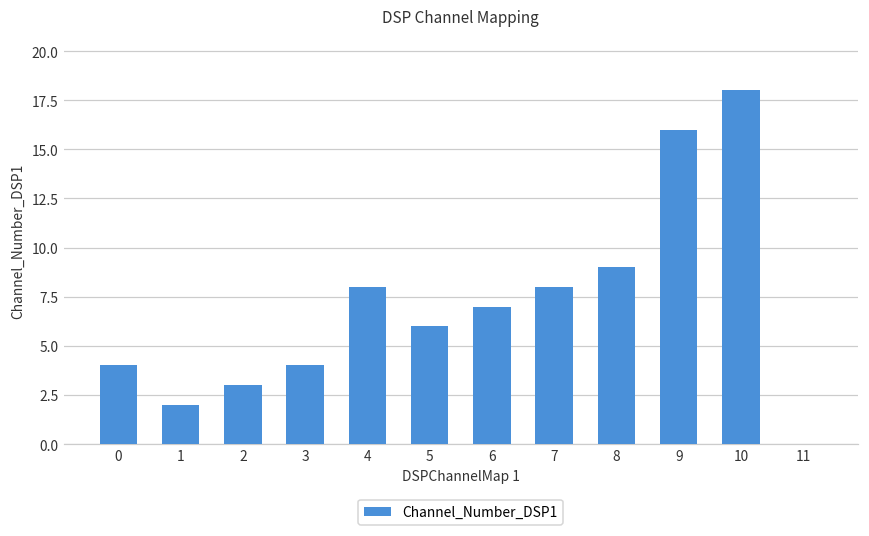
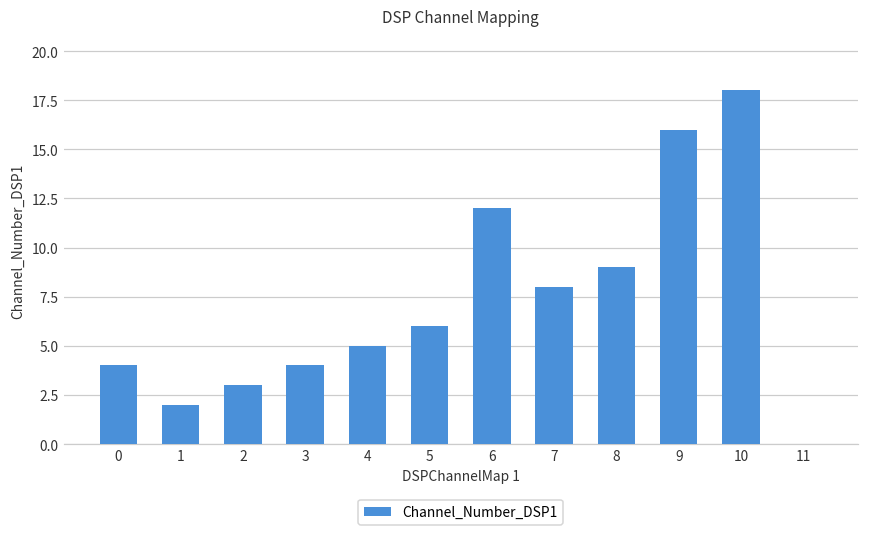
4: 8 -> 5
6: 7 -> 12
